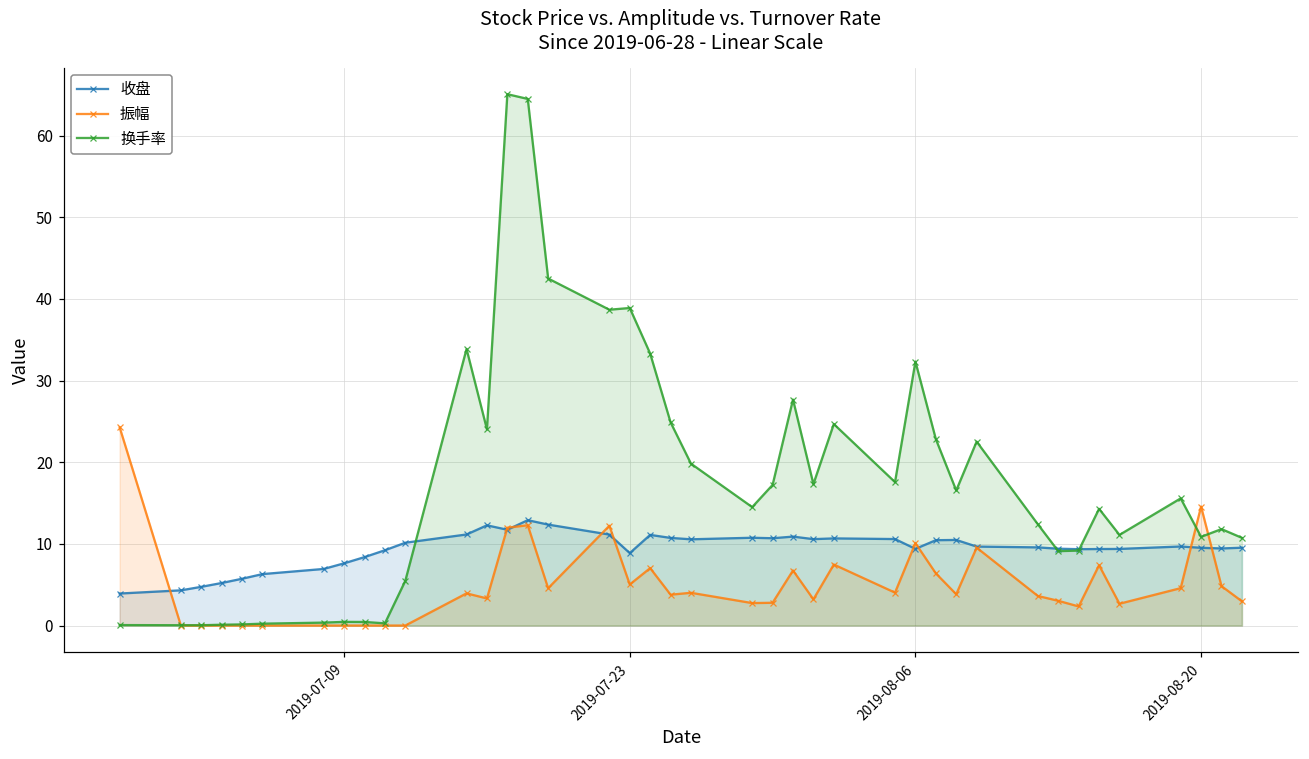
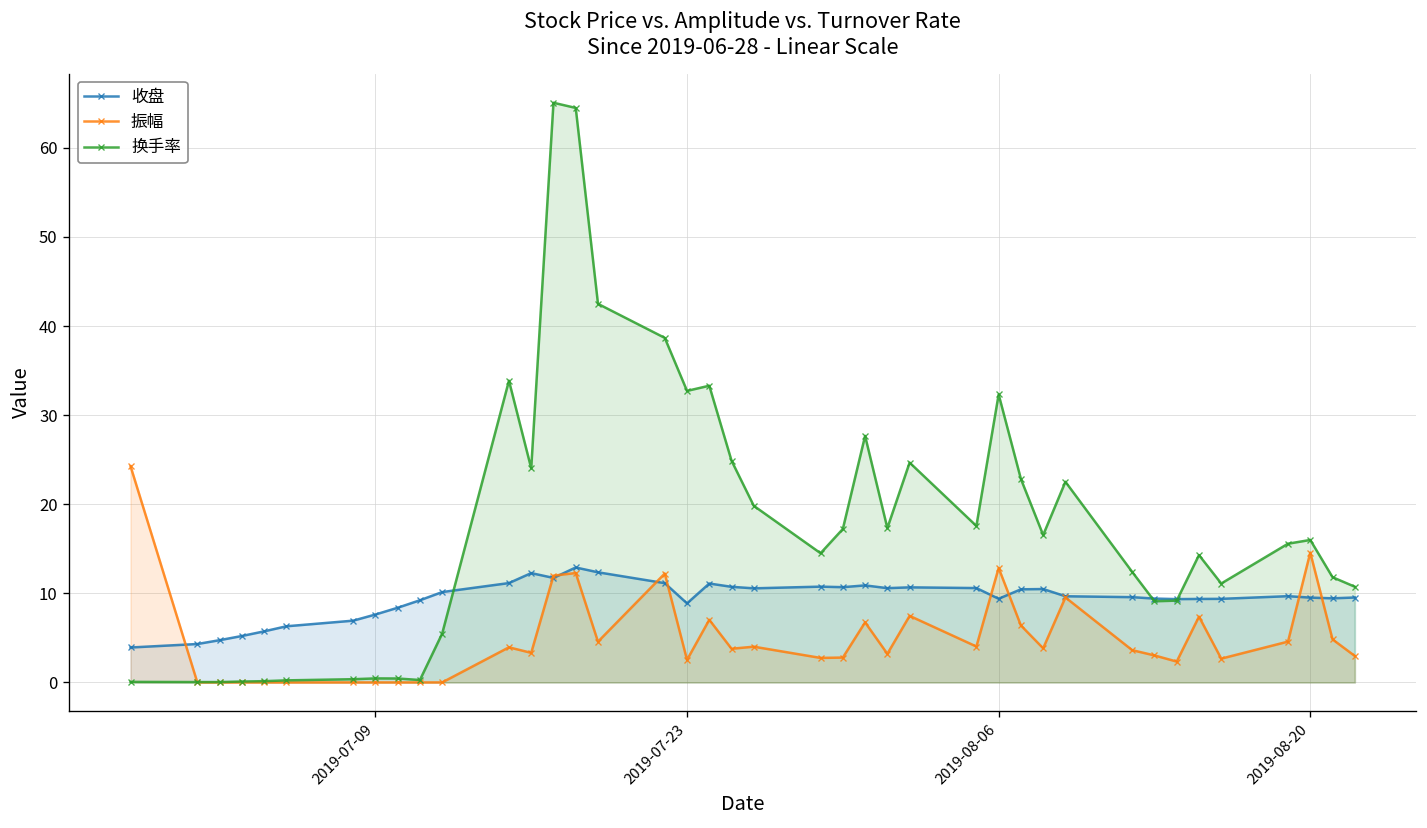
振幅, 2019-07-23: 5 -> 3
换手率, 2019-07-23: 39 -> 33
振幅, 2019-08-06: 10 -> 13
换手率, 2019-08-20: 11 -> 16
